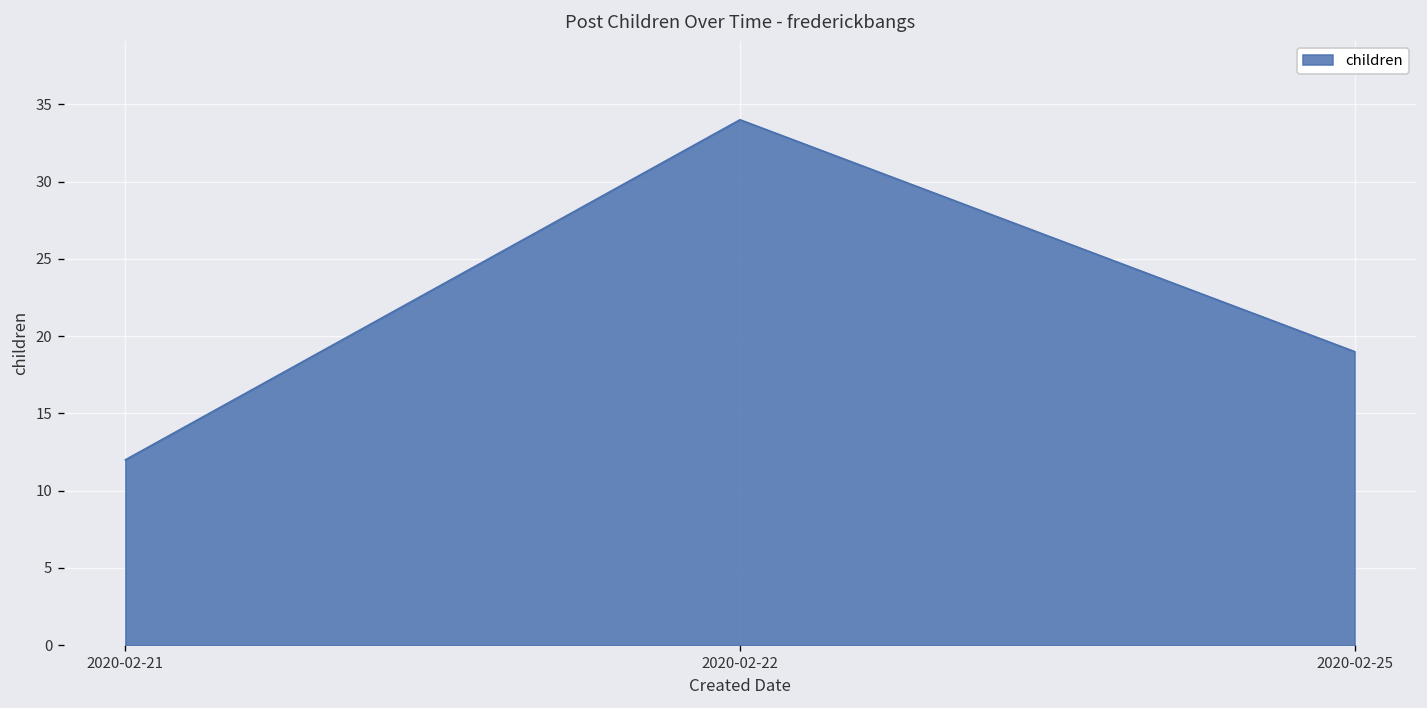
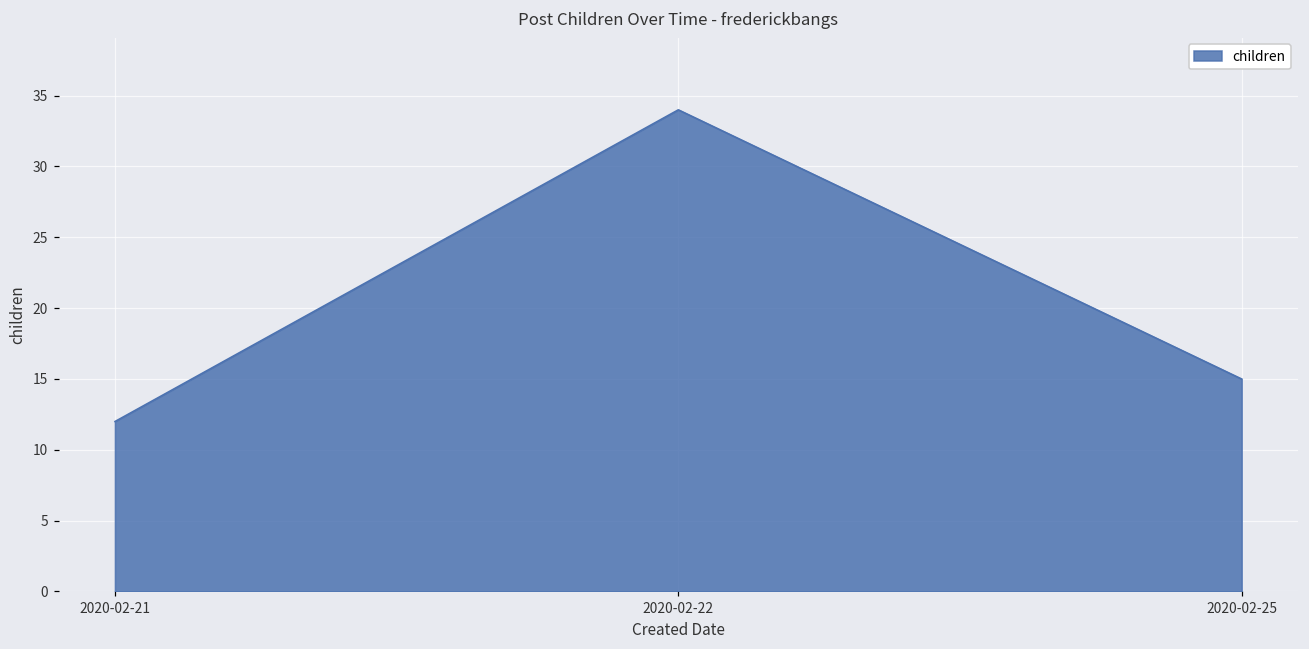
2020-02-25: 19 -> 15
